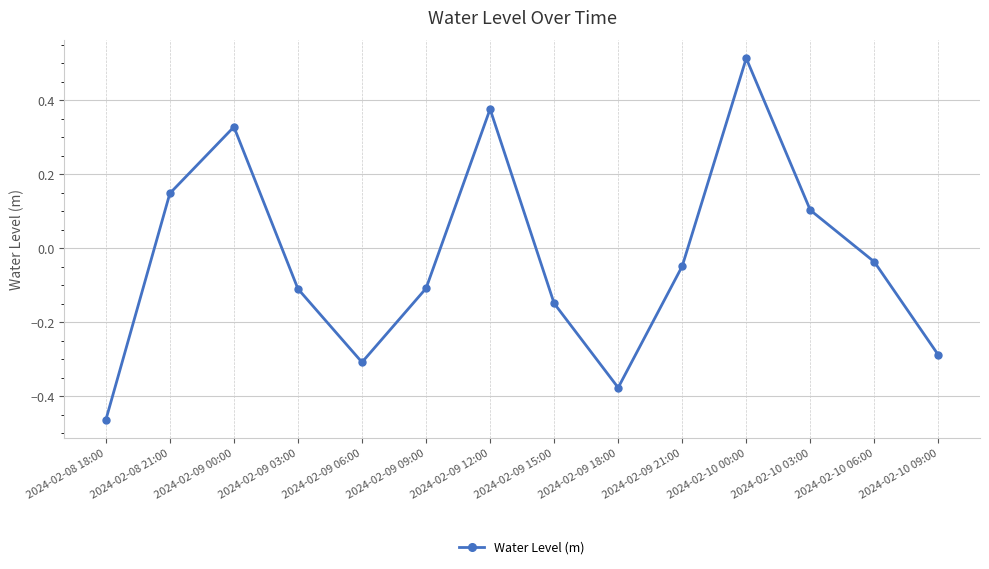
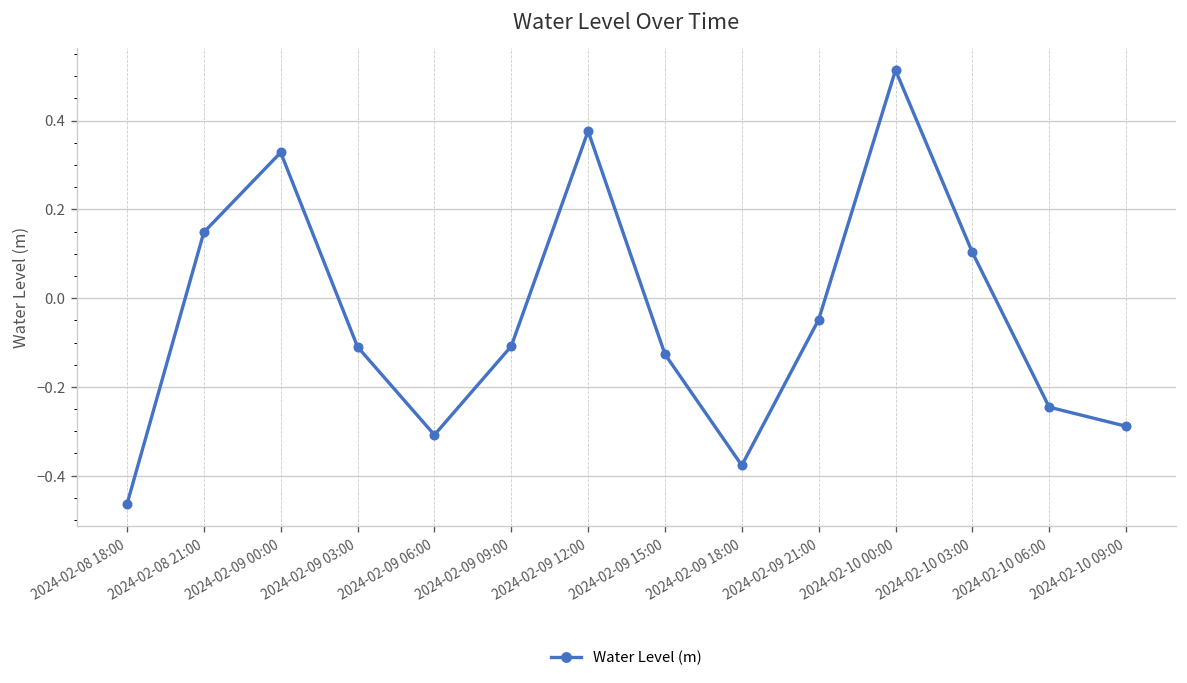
2024-02-09 15:00: -0.15 -> -0.13
2024-02-10 06:00: -0.04 -> -0.25
